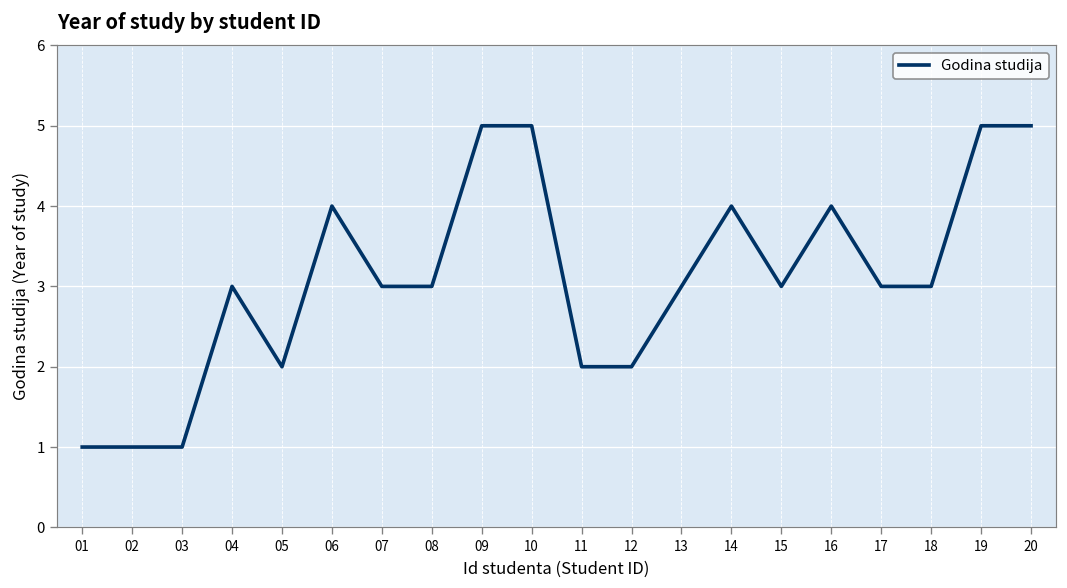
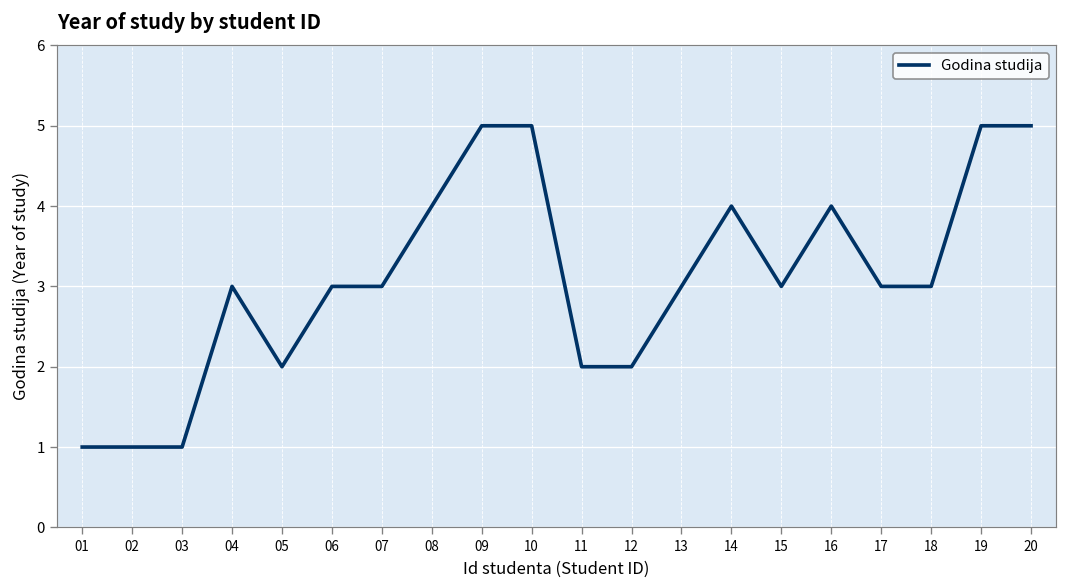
06: 4 -> 3
08: 3 -> 4
